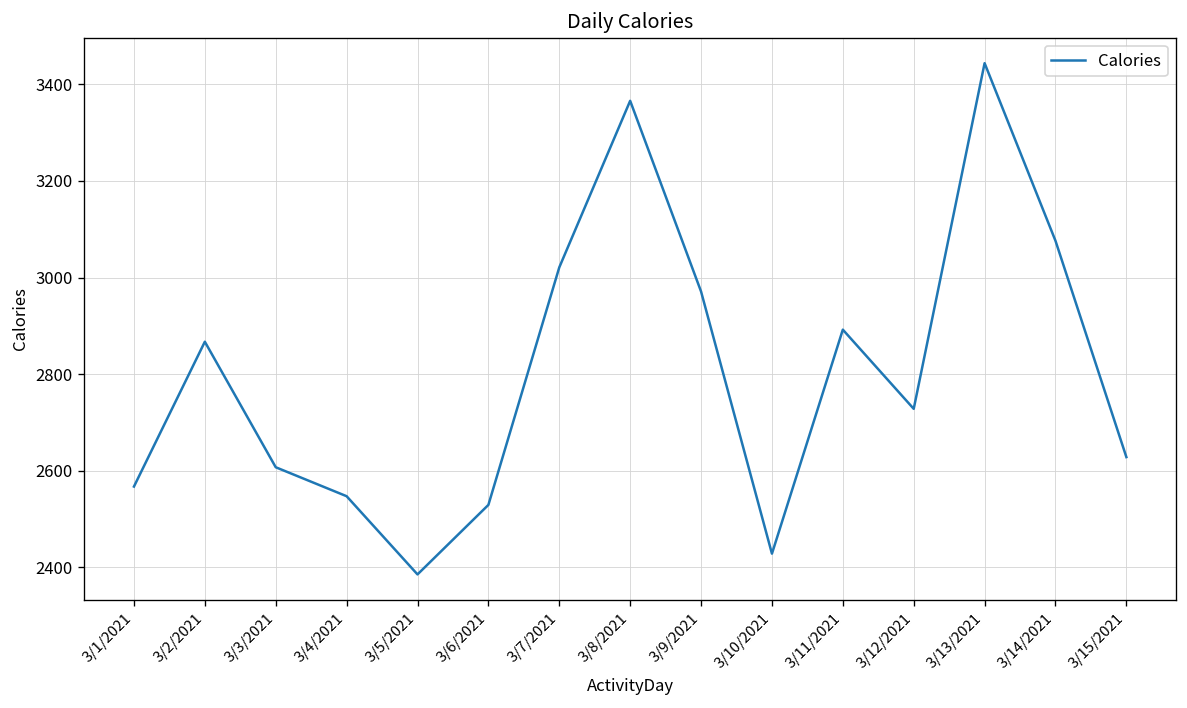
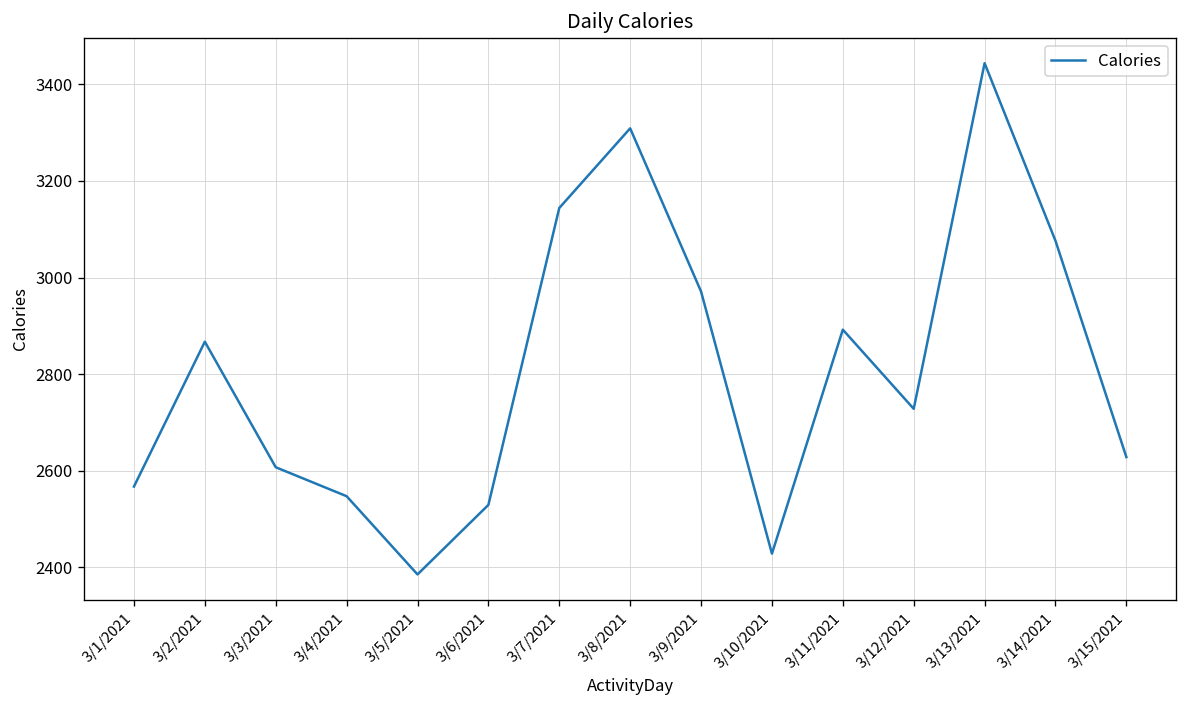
3/7/2021: 3020 -> 3140
3/8/2021: 3370 -> 3310
